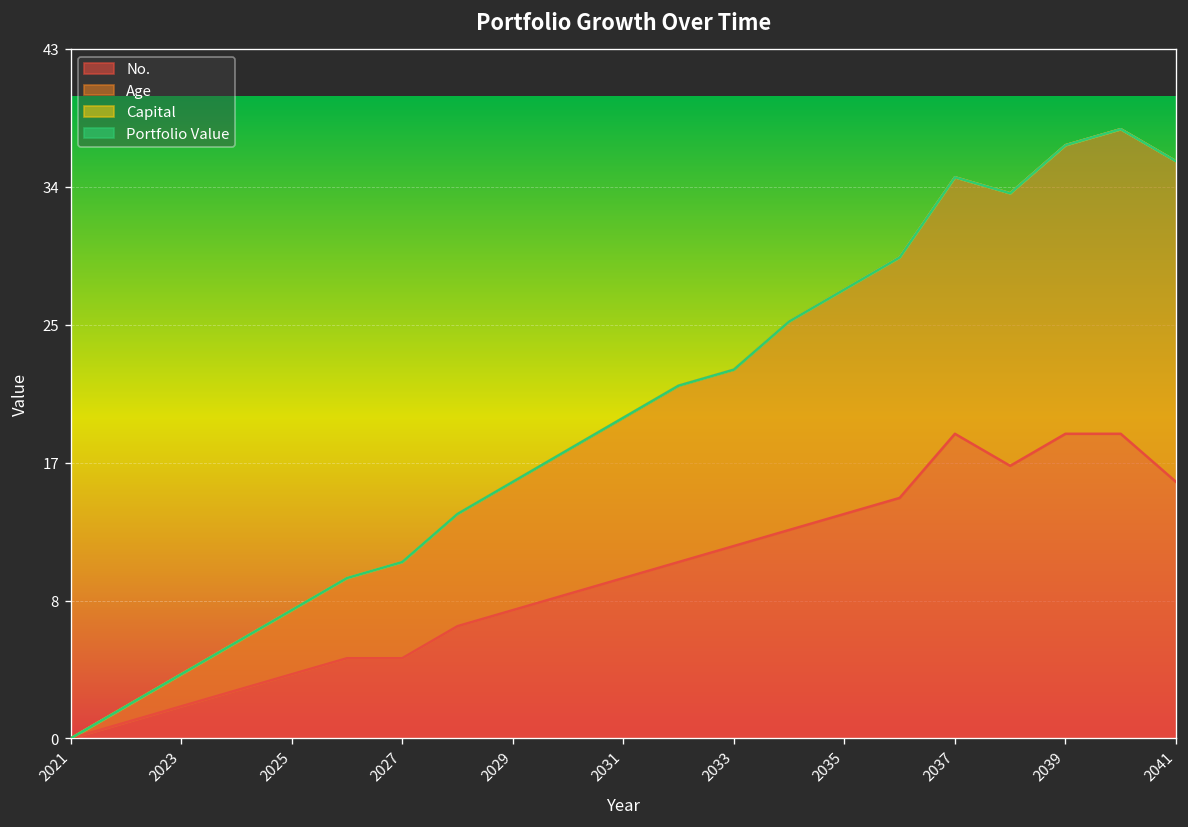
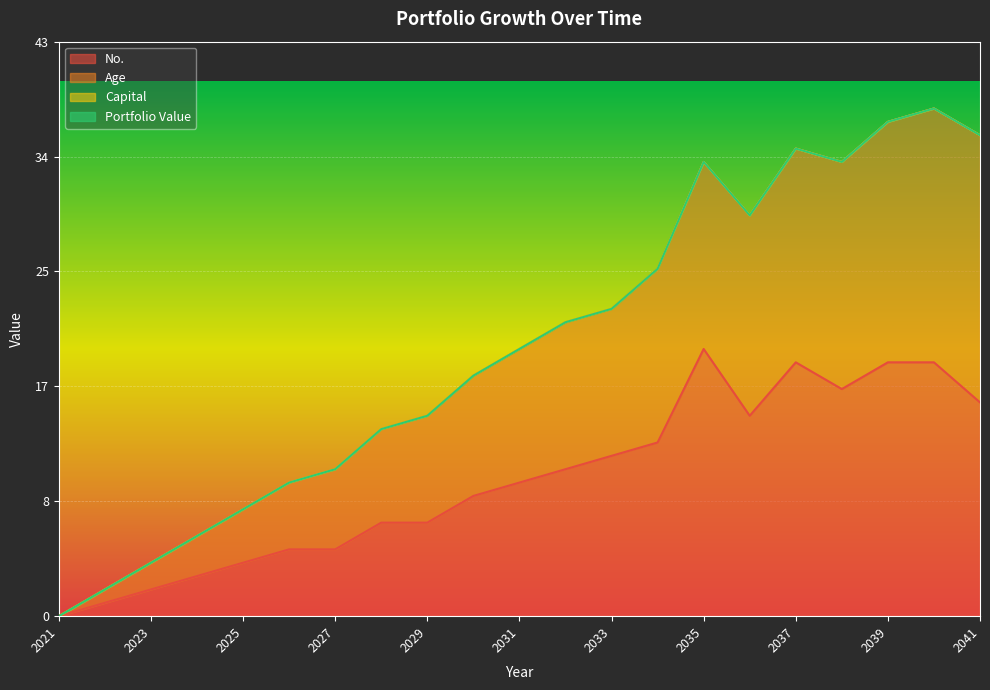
No., 2029: 8 -> 7
No., 2035: 14 -> 20
